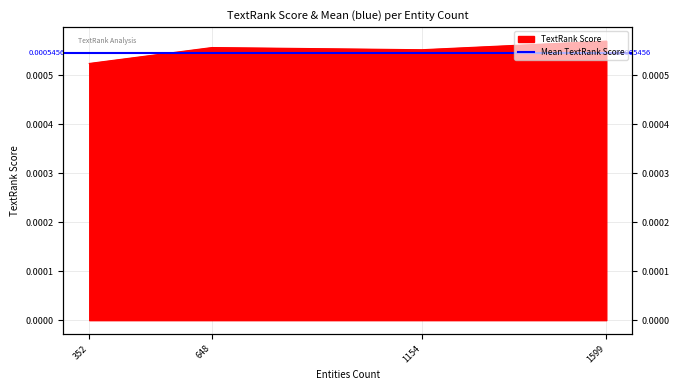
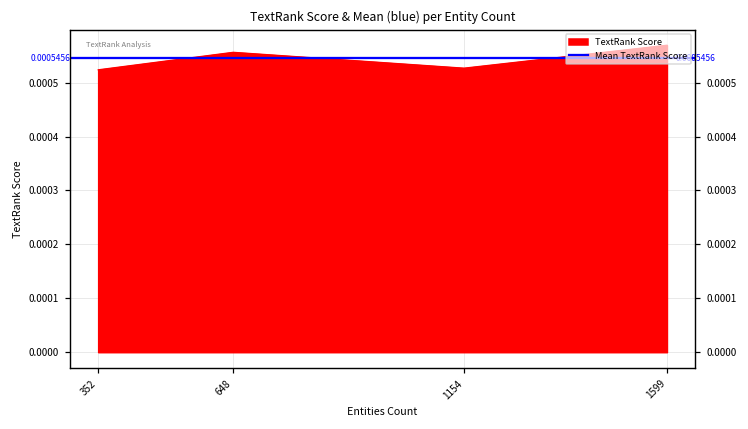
1154: 0.00055 -> 0.00053
